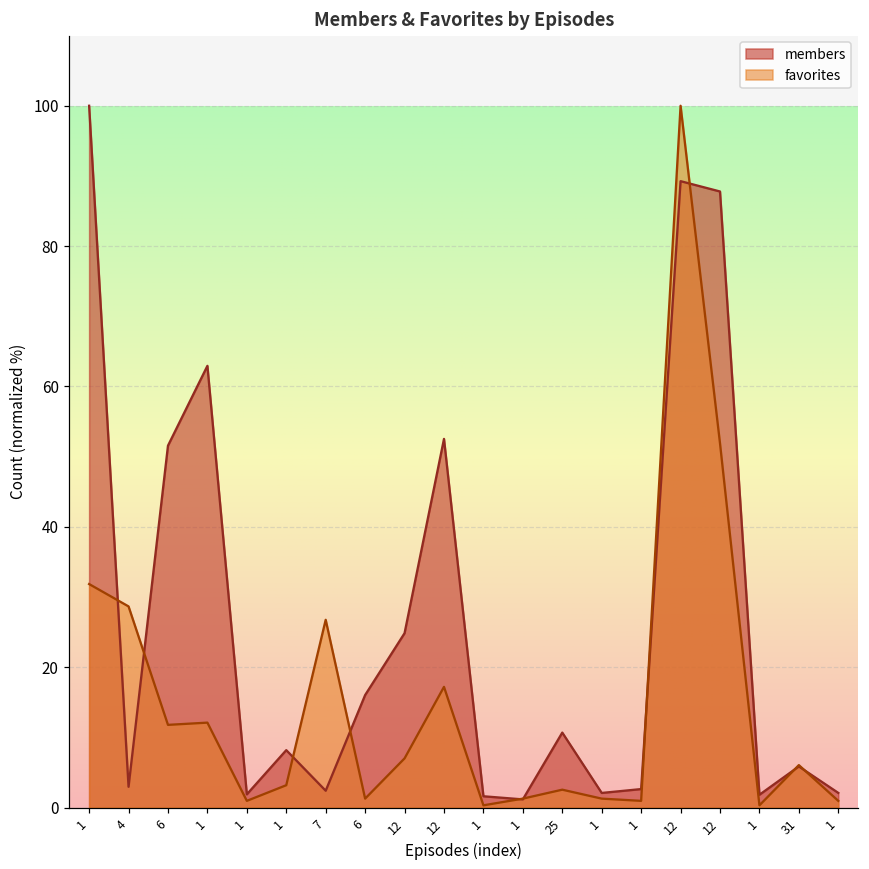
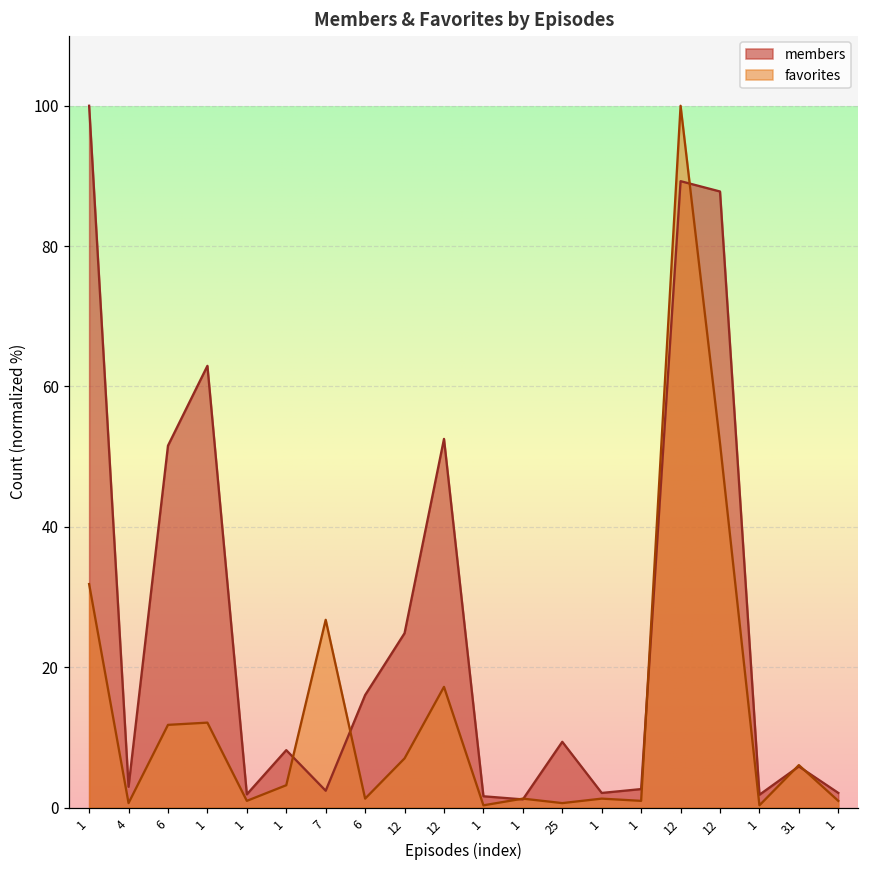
favorites, 4: 29 -> 1
members, 25: 11 -> 9
favorites, 25: 3 -> 1
